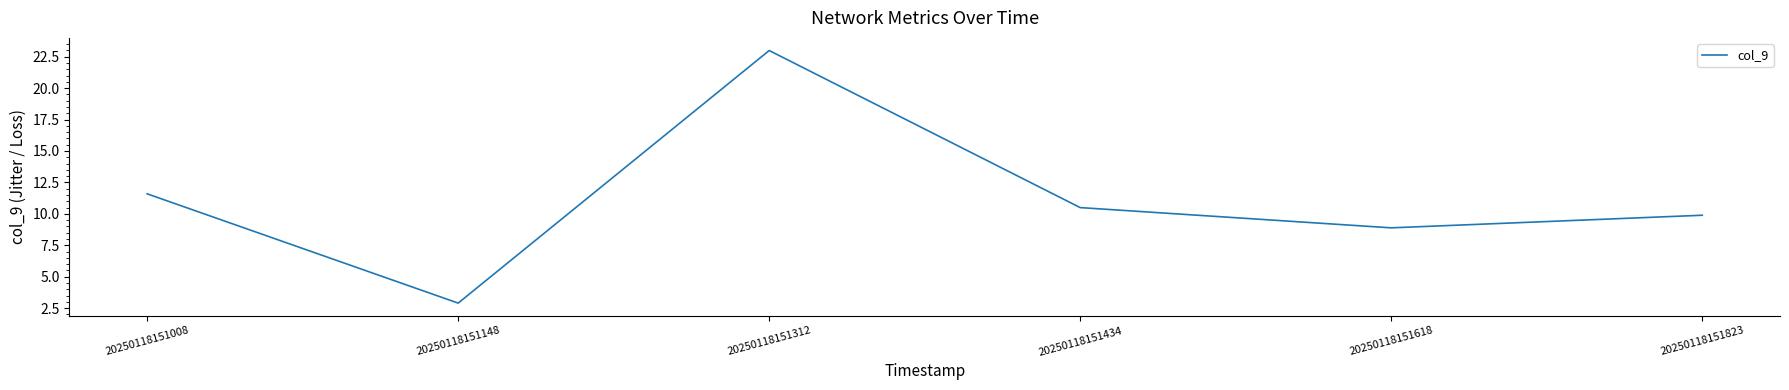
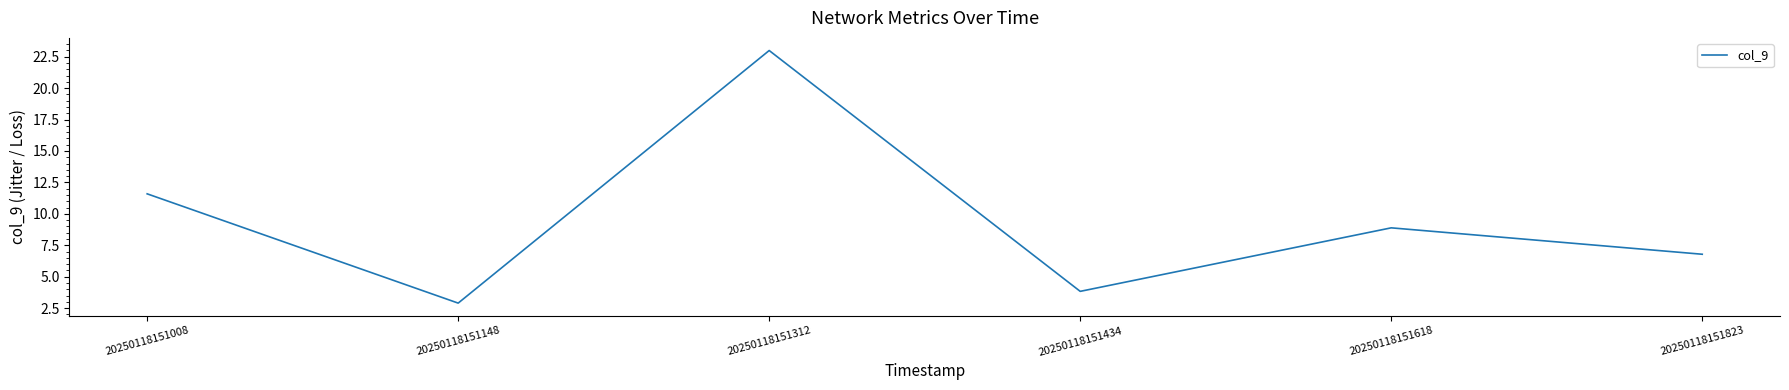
20250118151434: 10.5 -> 3.8
20250118151823: 9.9 -> 6.8
